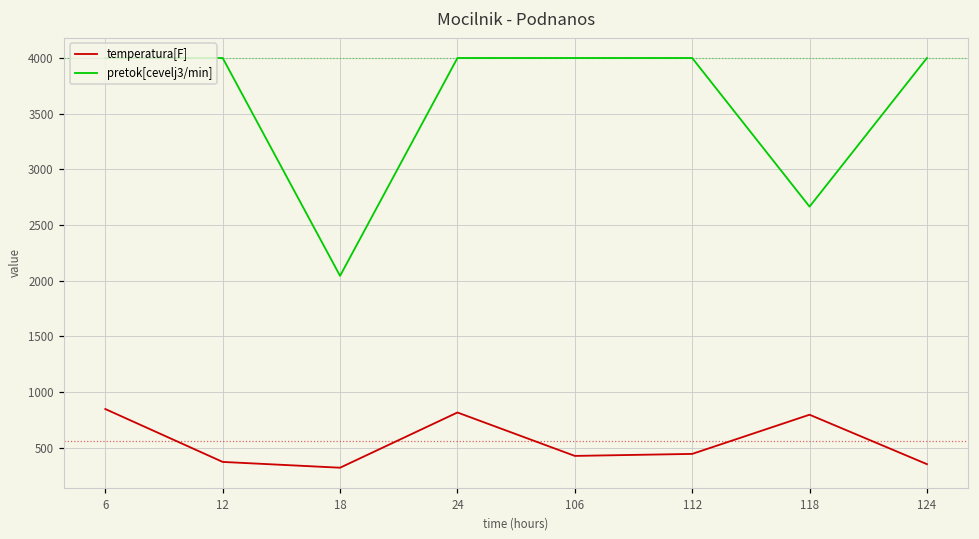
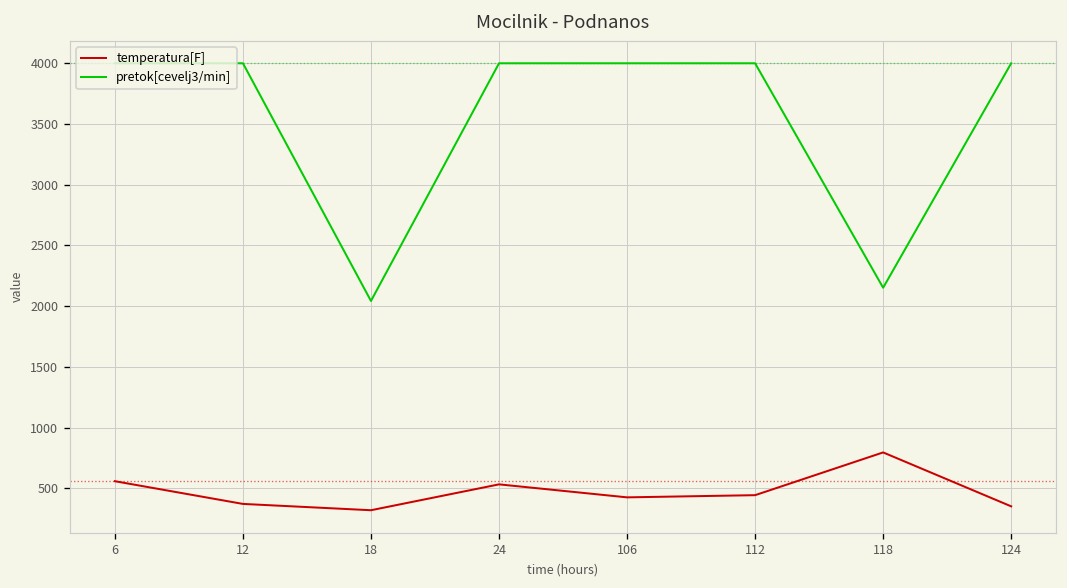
temperatura[F], 6: 850 -> 560
temperatura[F], 24: 820 -> 530
pretok[cevelj3/min], 118: 2670 -> 2150
